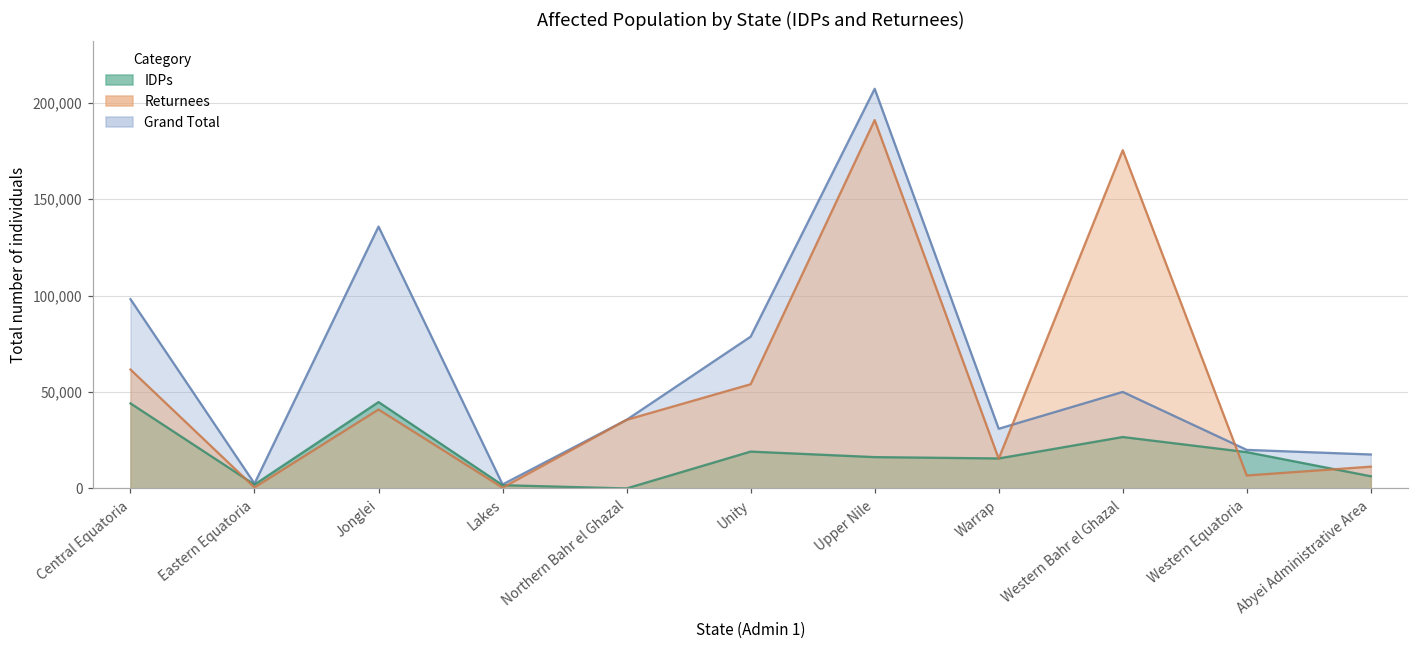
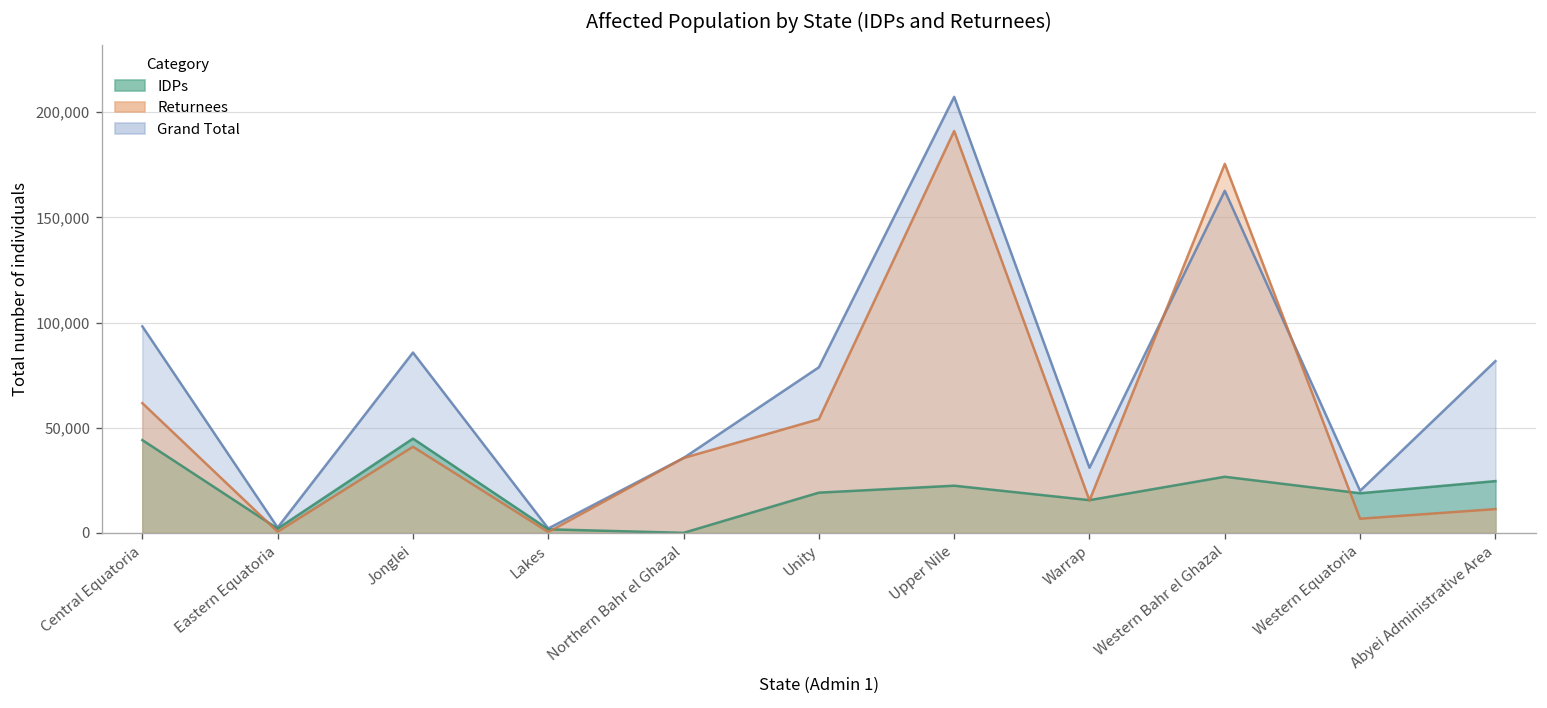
Grand Total, Jonglei: 136,000 -> 86,000
IDPs, Upper Nile: 16,000 -> 22,000
Grand Total, Western Bahr el Ghazal: 50,000 -> 163,000
Grand Total, Abyei Administrative Area: 18,000 -> 82,000
IDPs, Abyei Administrative Area: 6,000 -> 25,000
